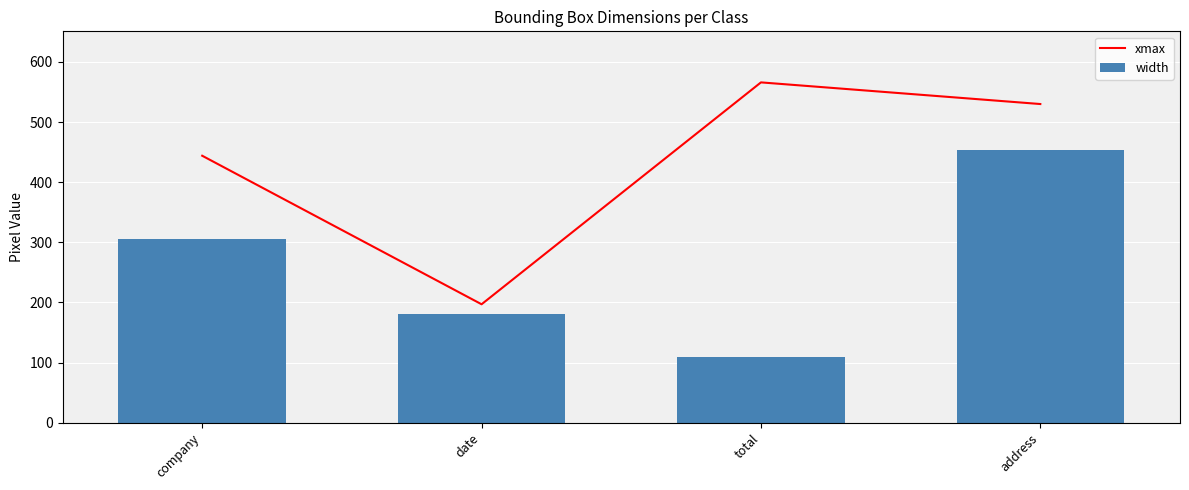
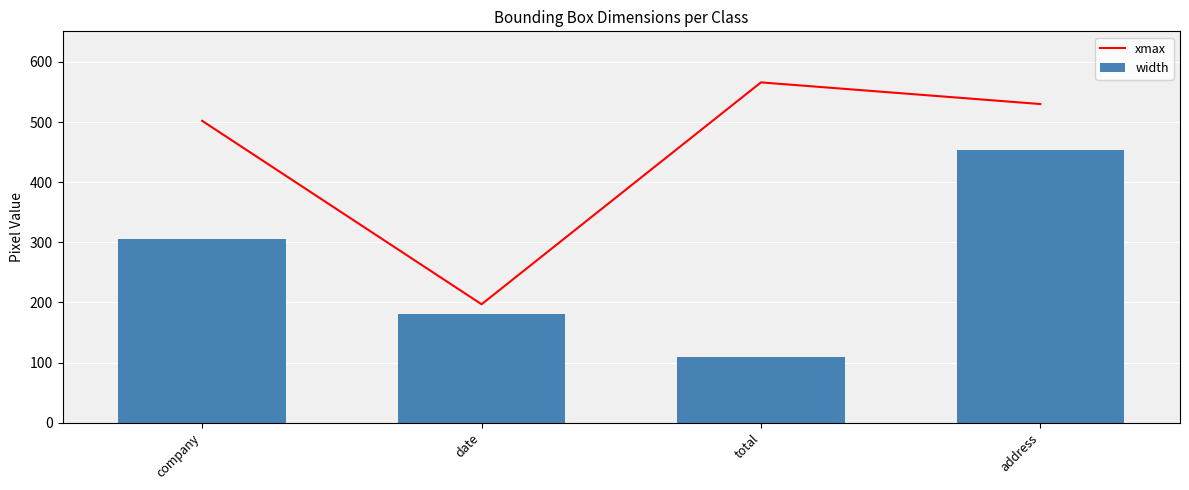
xmax, company: 440 -> 500
